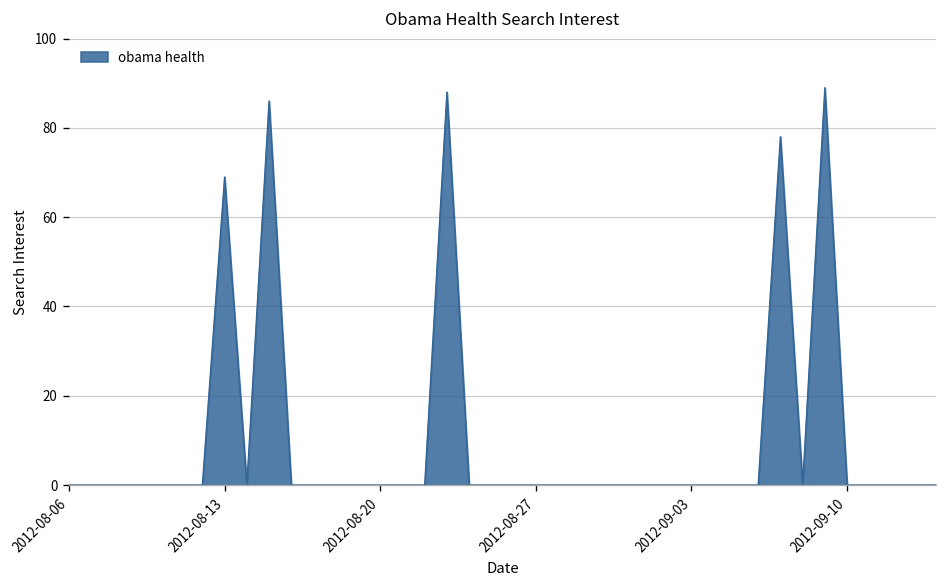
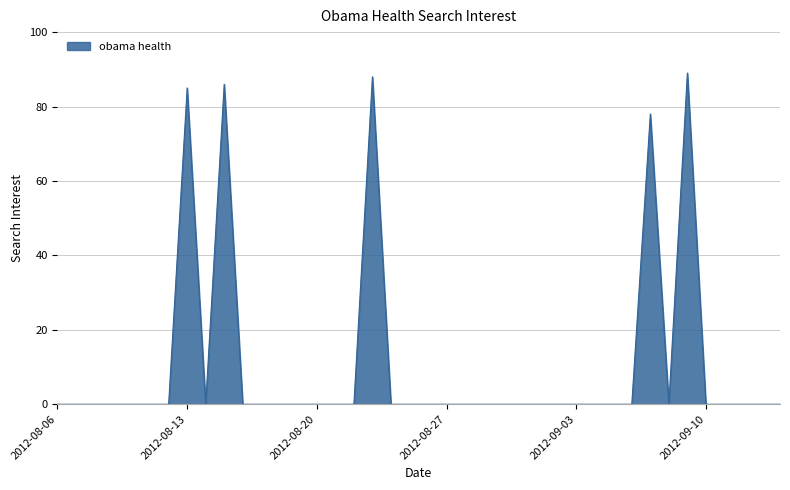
2012-08-13: 69 -> 85
